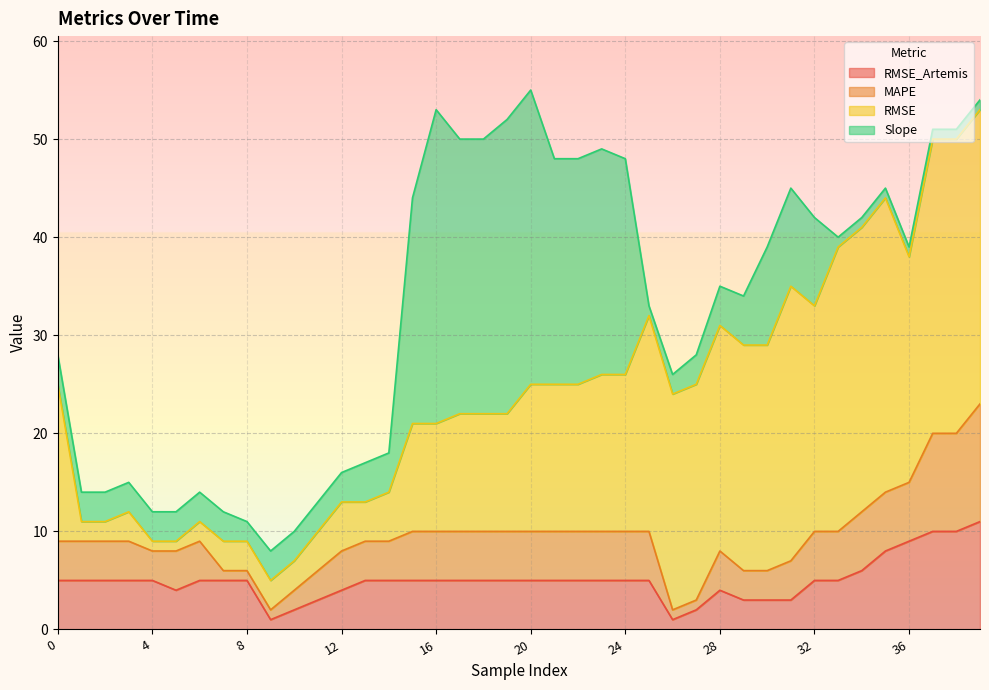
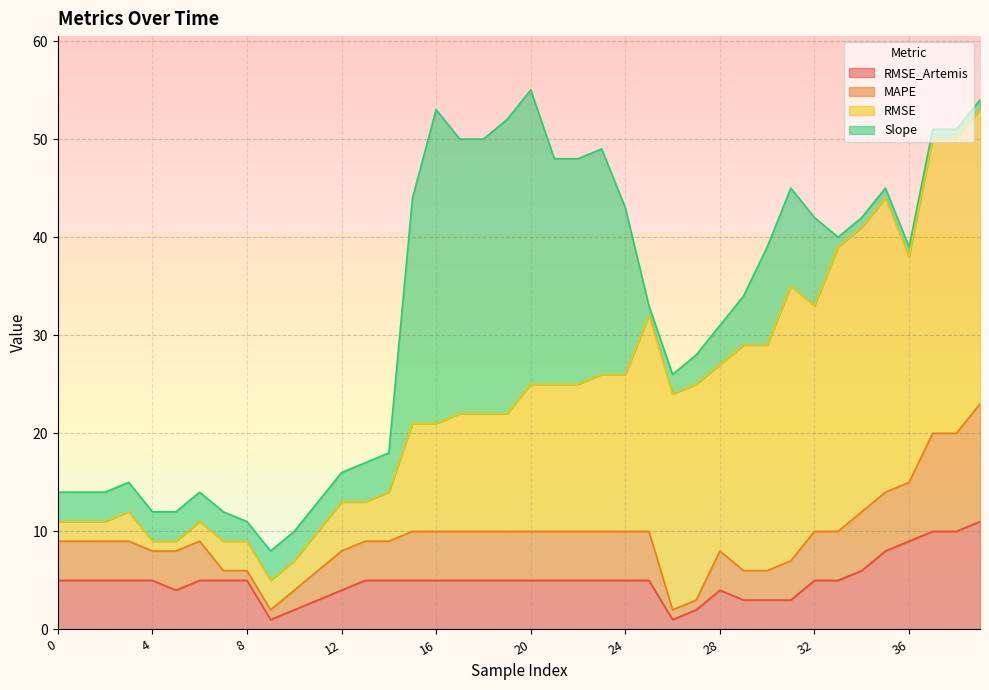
RMSE, 0: 16 -> 2
Slope, 24: 22 -> 17
RMSE, 28: 23 -> 19
